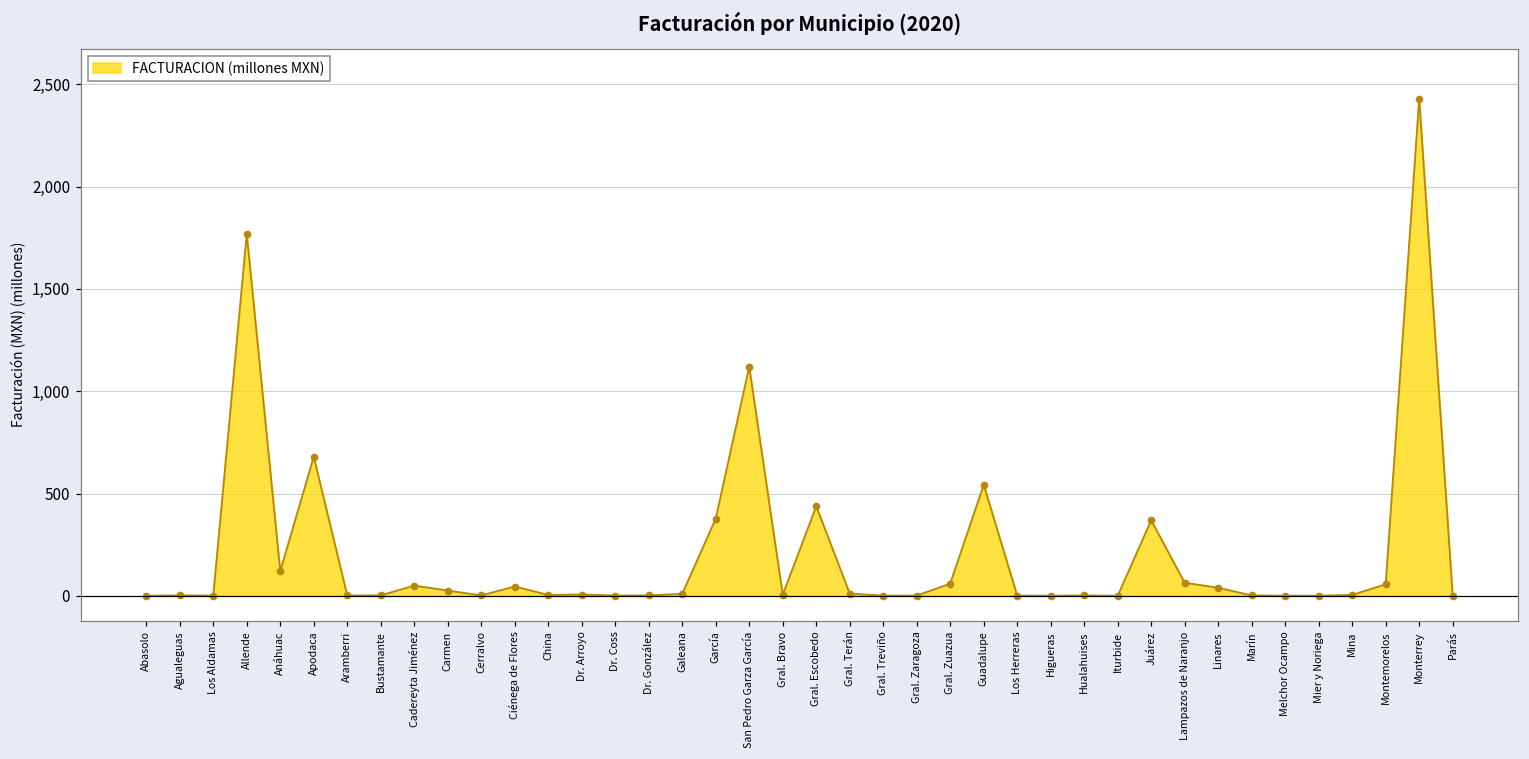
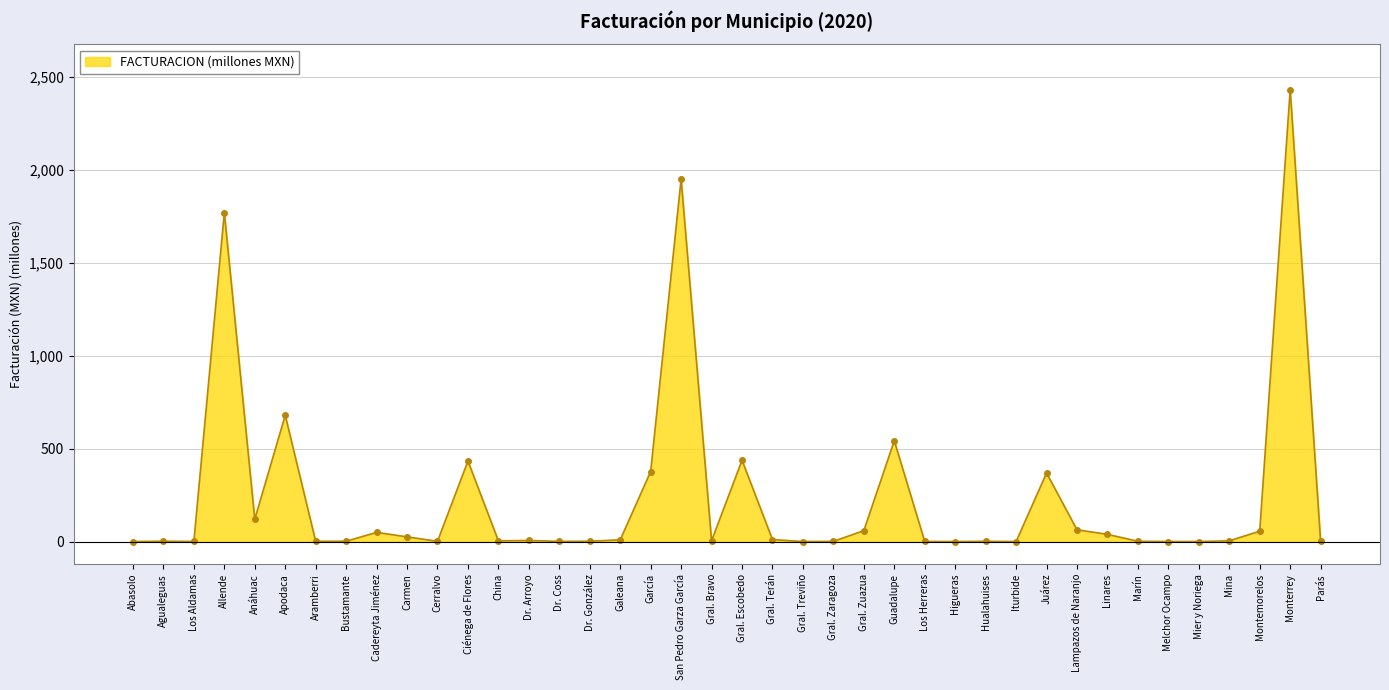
Ciénega de Flores: 50 -> 430
San Pedro Garza García: 1,120 -> 1,950
